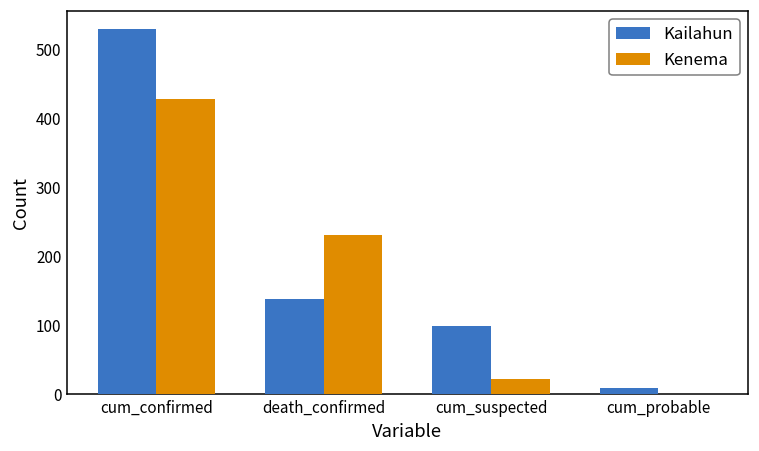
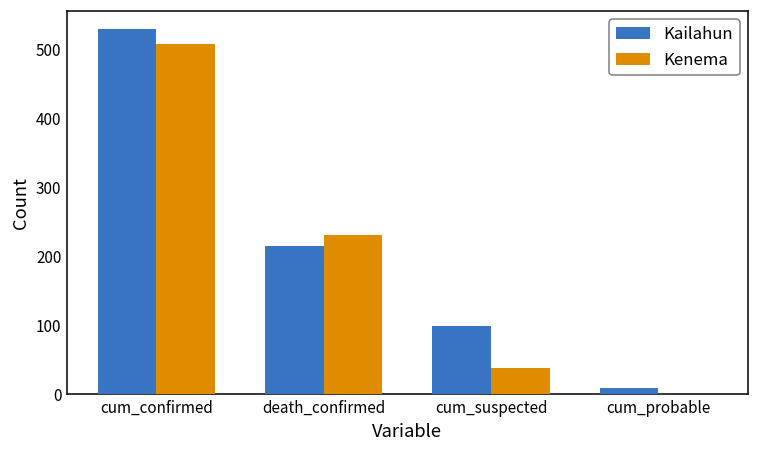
Kenema, cum_confirmed: 430 -> 510
Kailahun, death_confirmed: 140 -> 220
Kenema, cum_suspected: 20 -> 40
